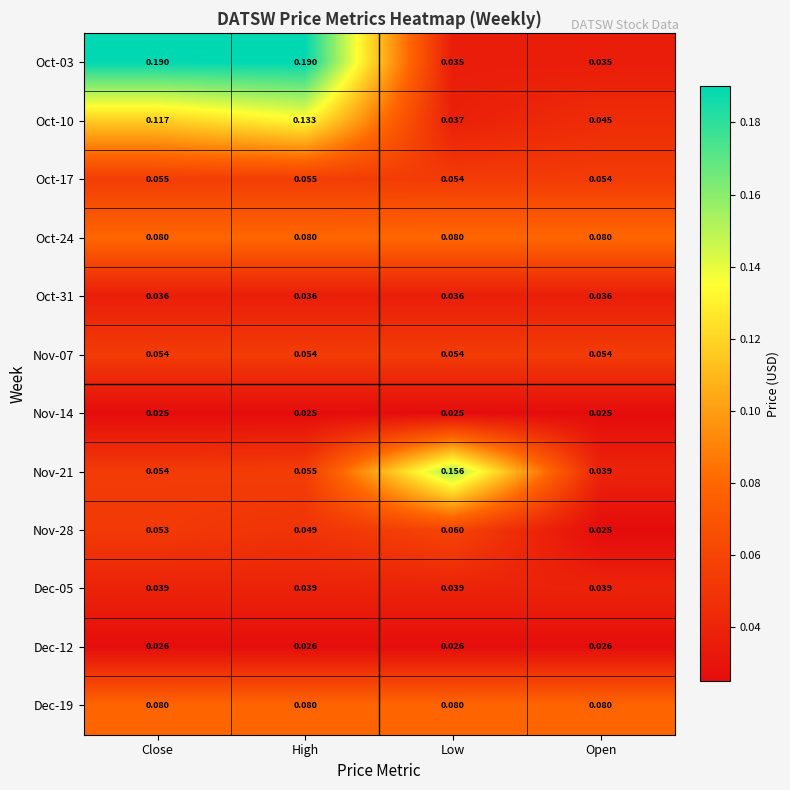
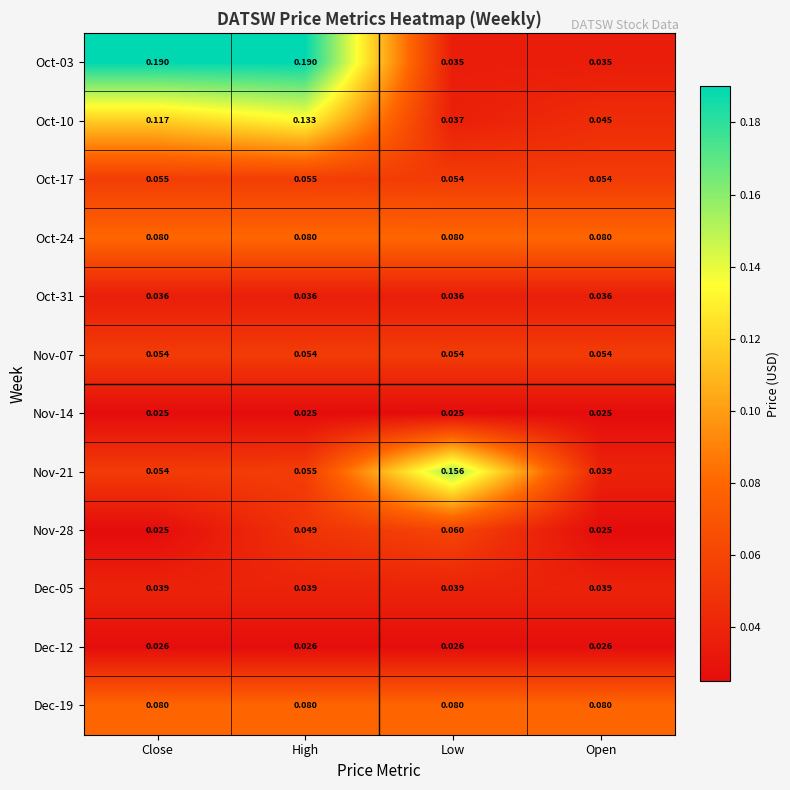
Nov-28, Close: 0.053 -> 0.025
